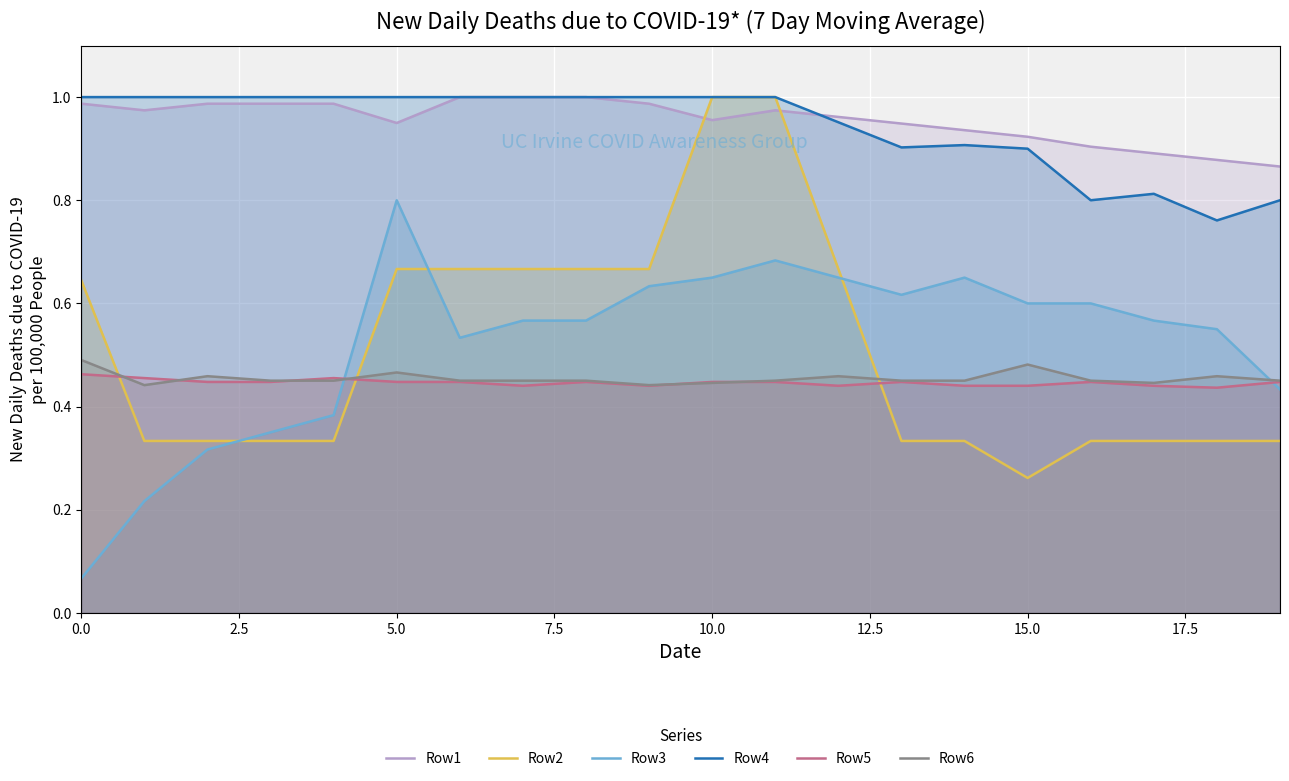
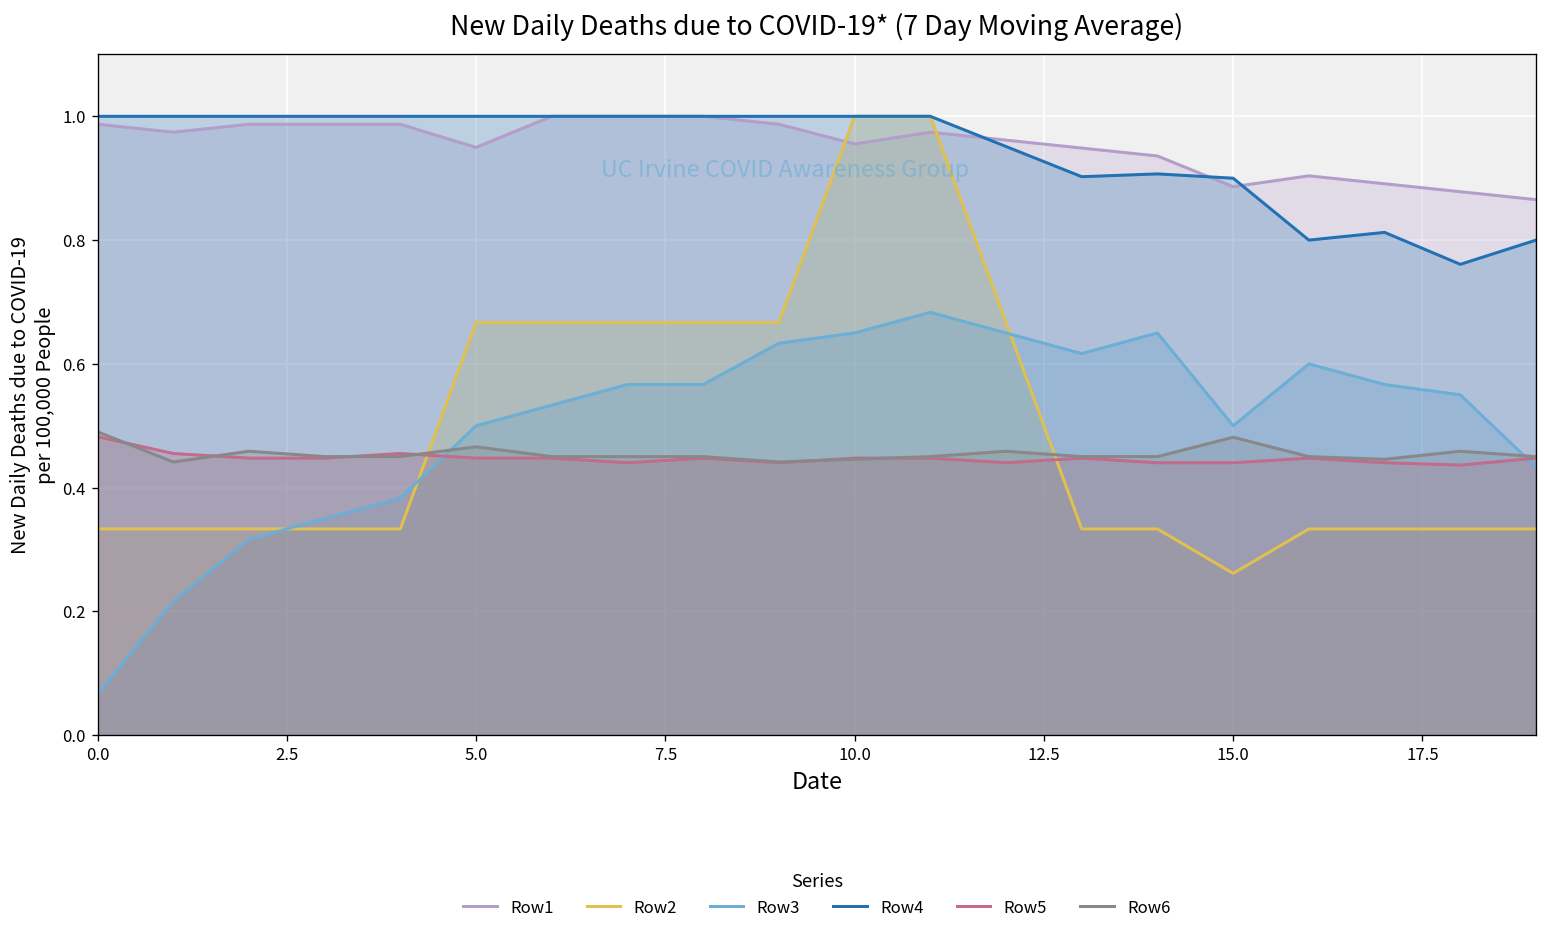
Row2, 0.0: 0.64 -> 0.33
Row5, 0.0: 0.46 -> 0.48
Row3, 5.0: 0.8 -> 0.5
Row1, 15.0: 0.92 -> 0.89
Row3, 15.0: 0.6 -> 0.5
